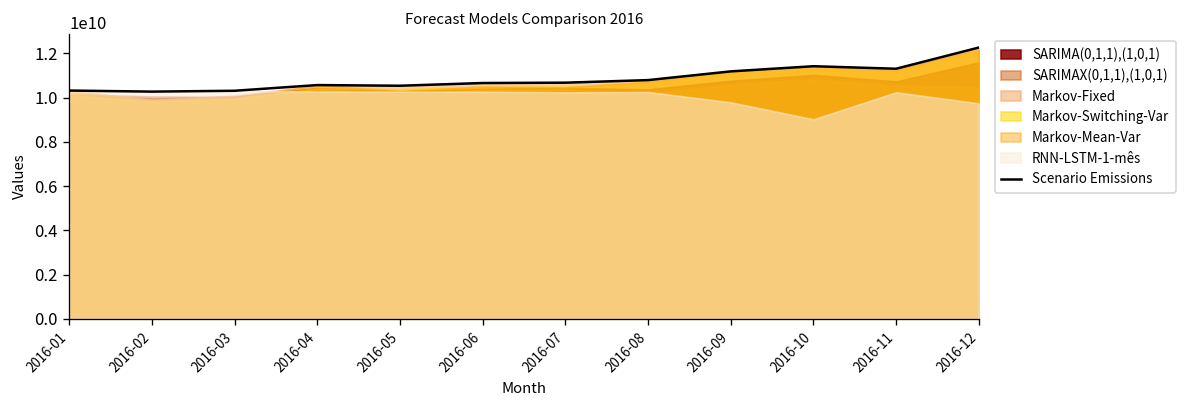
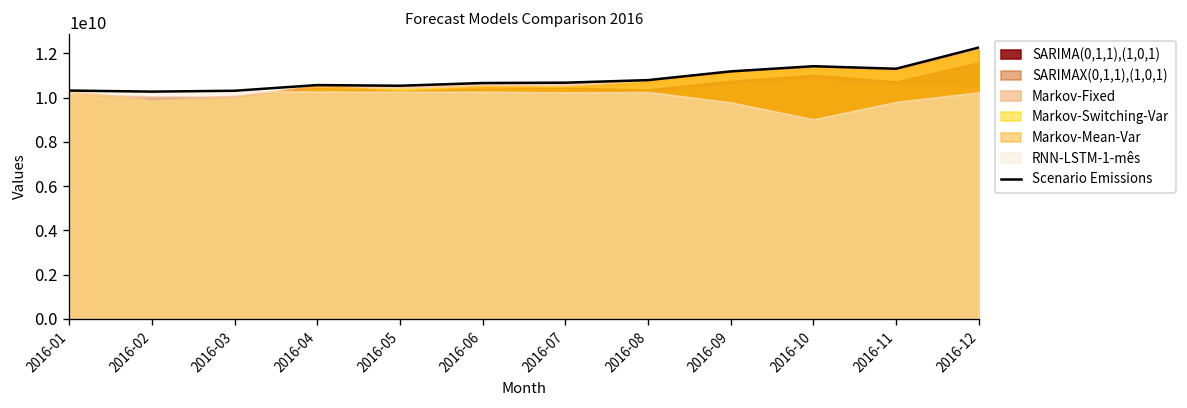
RNN-LSTM-1-mês, 2016-11: 10200000000 -> 9800000000
RNN-LSTM-1-mês, 2016-12: 9700000000 -> 10200000000
